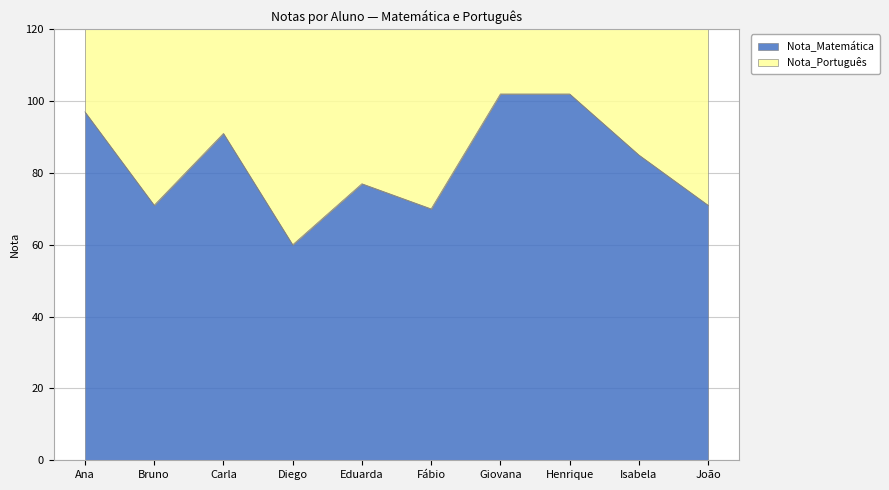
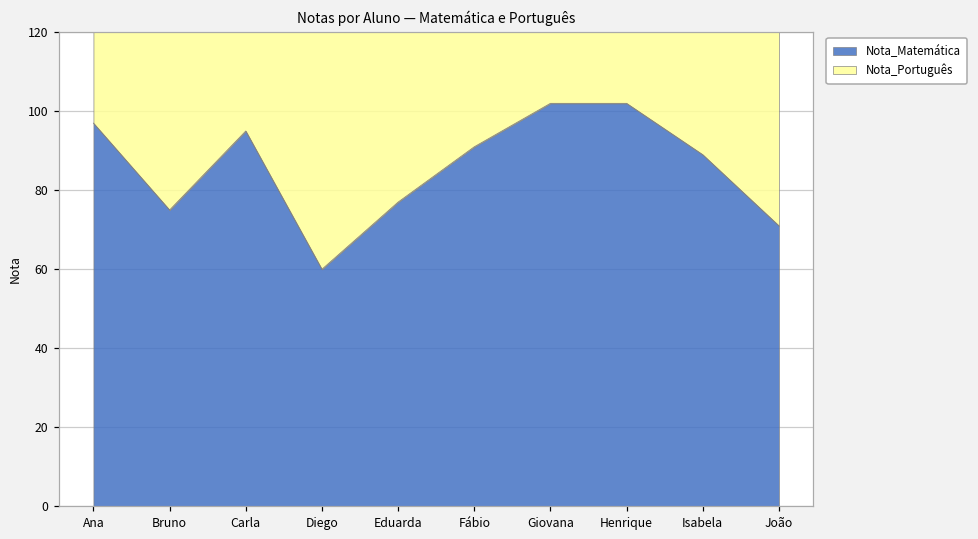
Nota_Matemática, Bruno: 71 -> 75
Nota_Matemática, Carla: 91 -> 95
Nota_Matemática, Fábio: 70 -> 91
Nota_Matemática, Isabela: 85 -> 89
